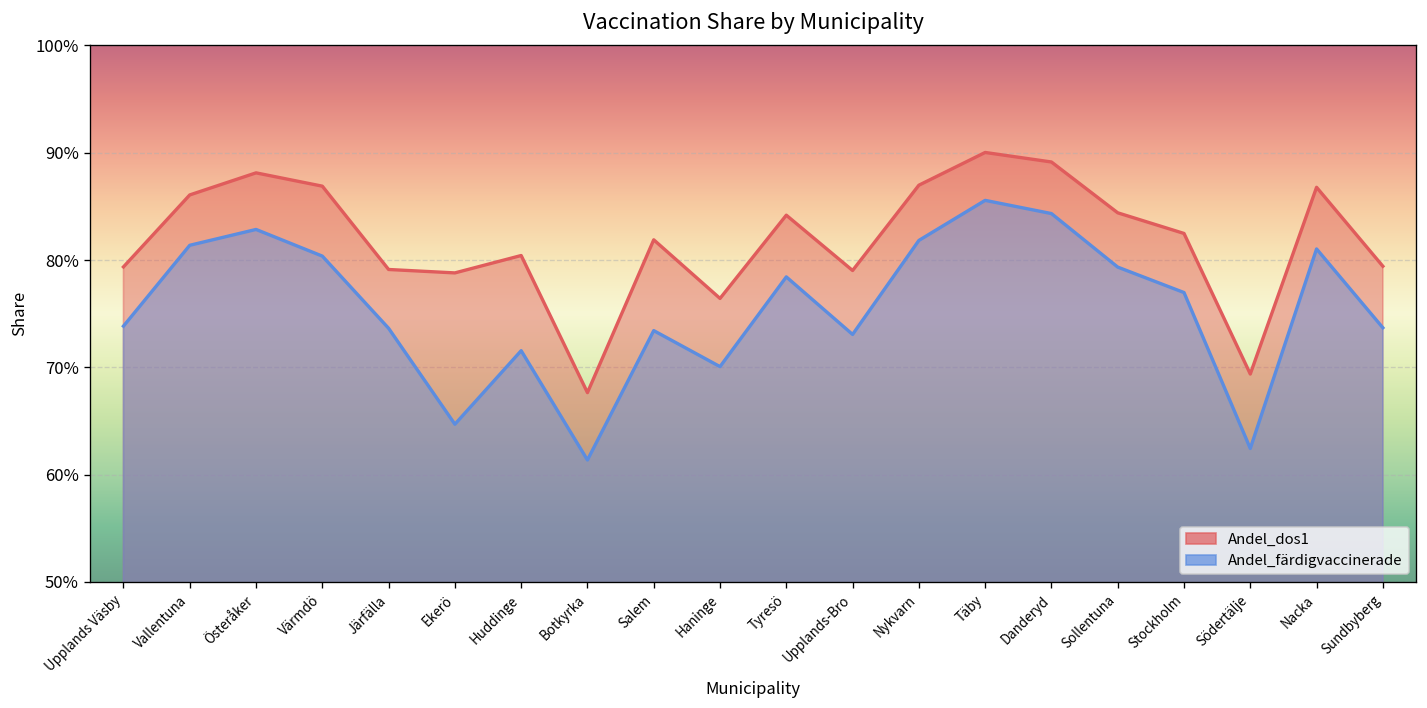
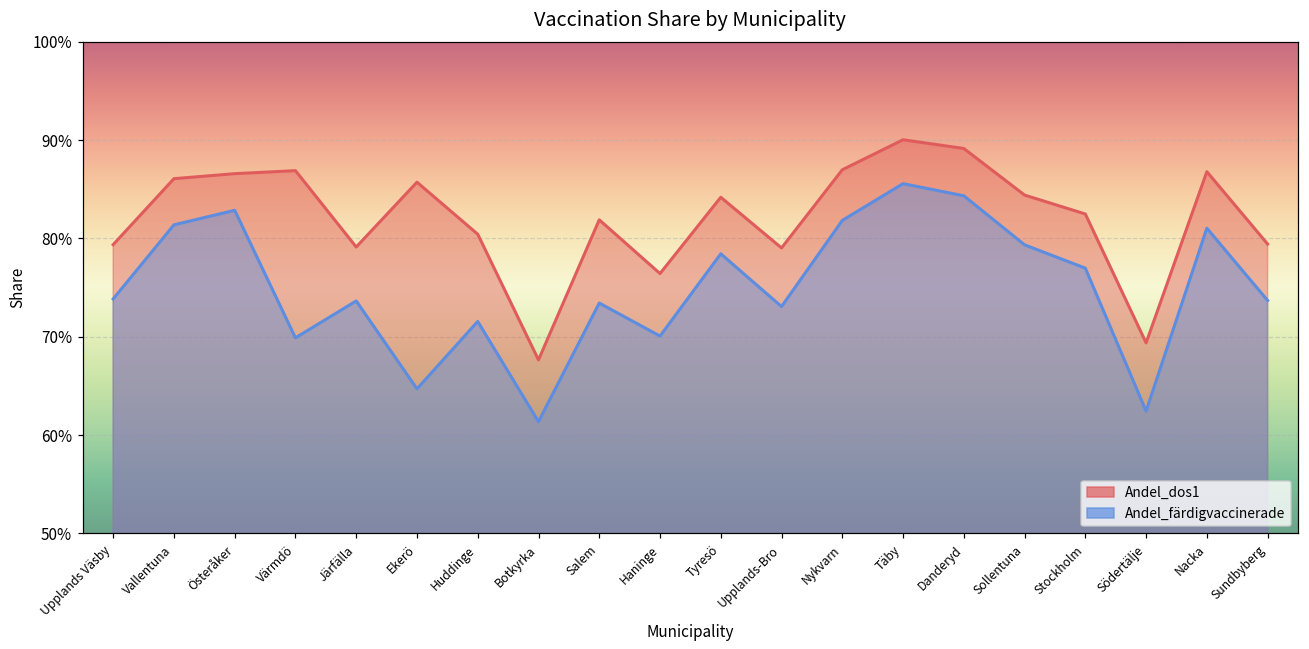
Andel_dos1, Österåker: 88% -> 87%
Andel_färdigvaccinerade, Värmdö: 80% -> 70%
Andel_dos1, Ekerö: 79% -> 86%
